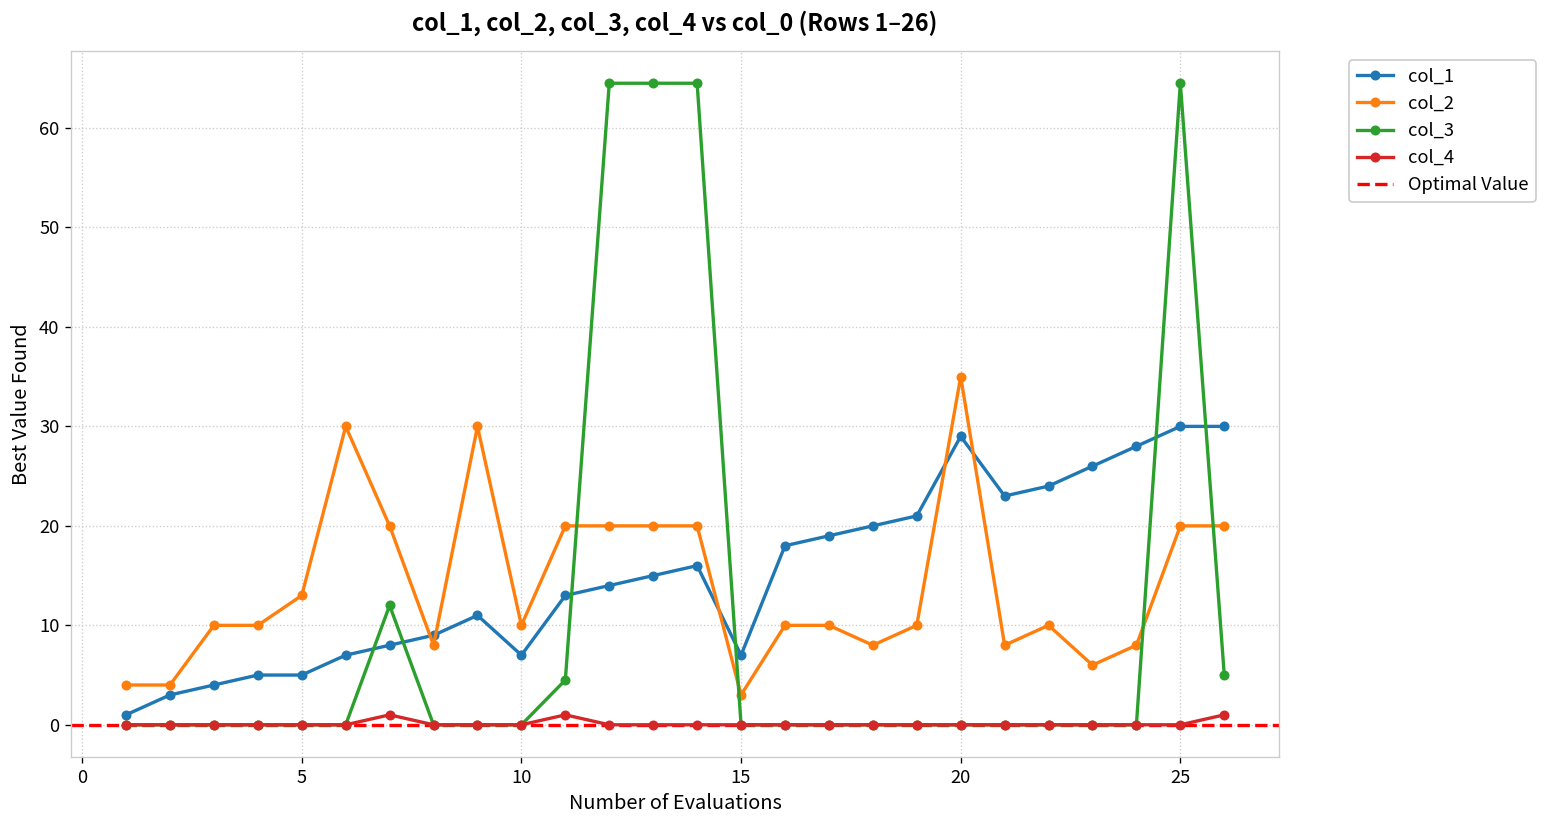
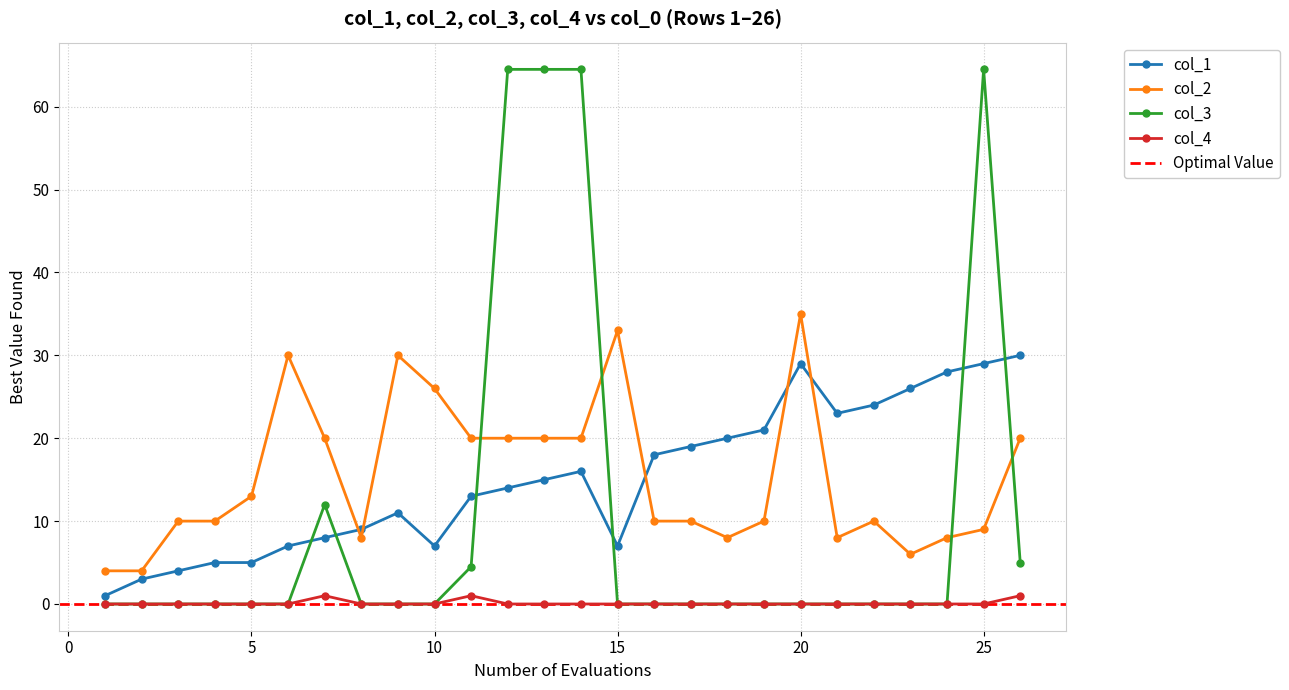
col_2, 10: 10 -> 26
col_2, 15: 3 -> 33
col_1, 25: 30 -> 29
col_2, 25: 20 -> 9
